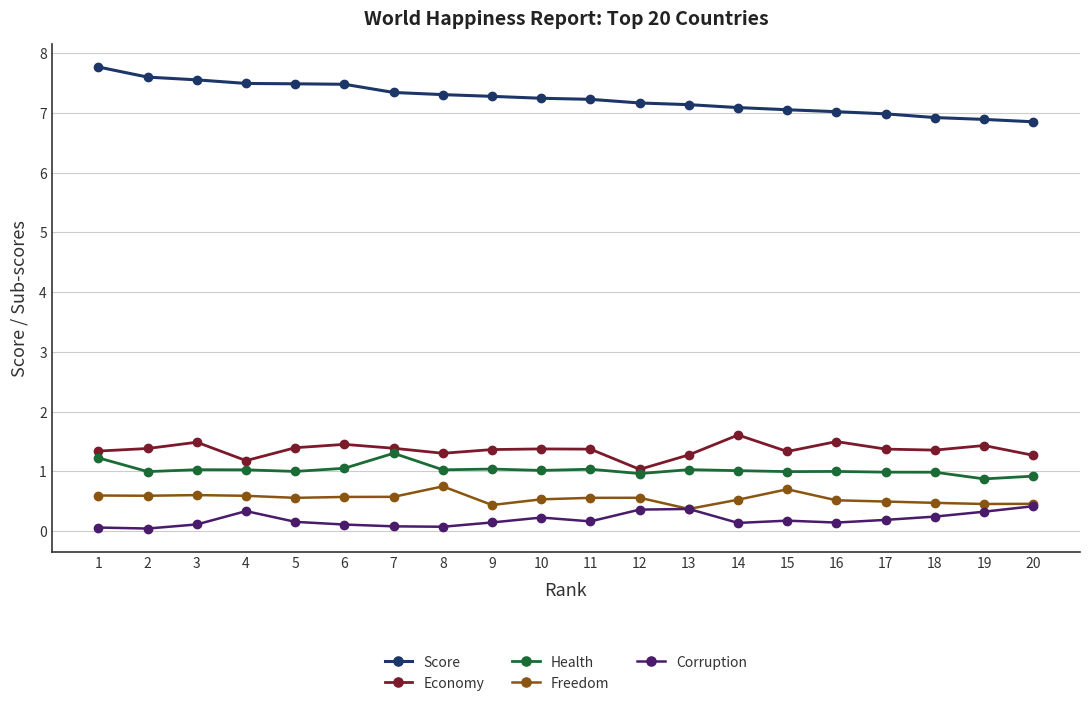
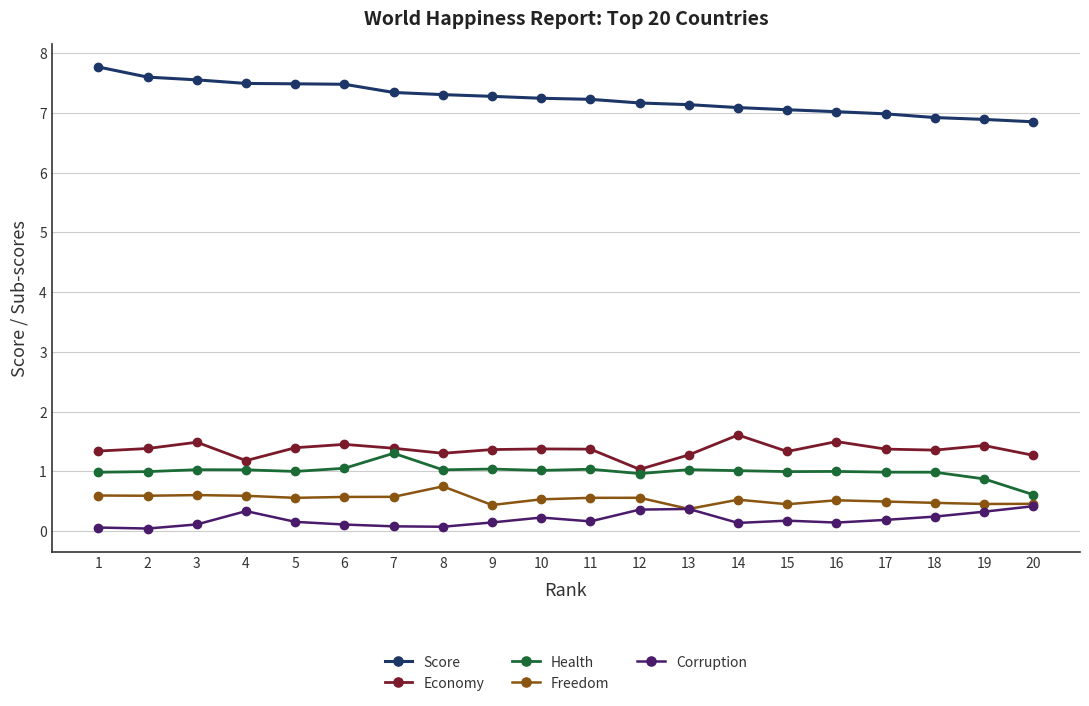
Health, 1: 1.2 -> 1.0
Freedom, 15: 0.7 -> 0.5
Health, 20: 0.9 -> 0.6
